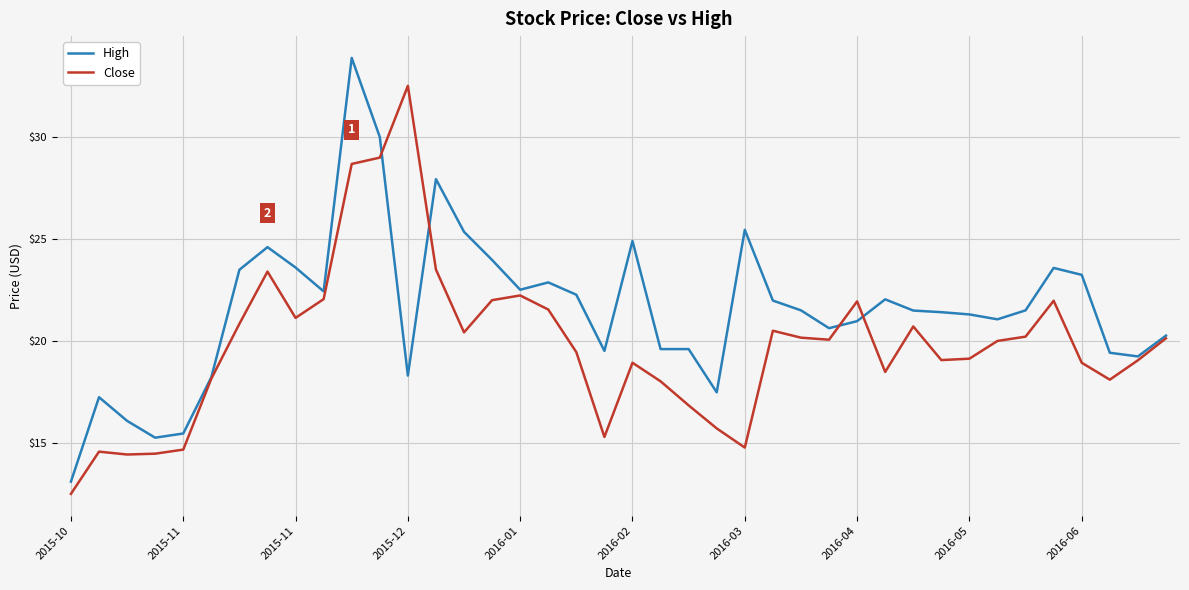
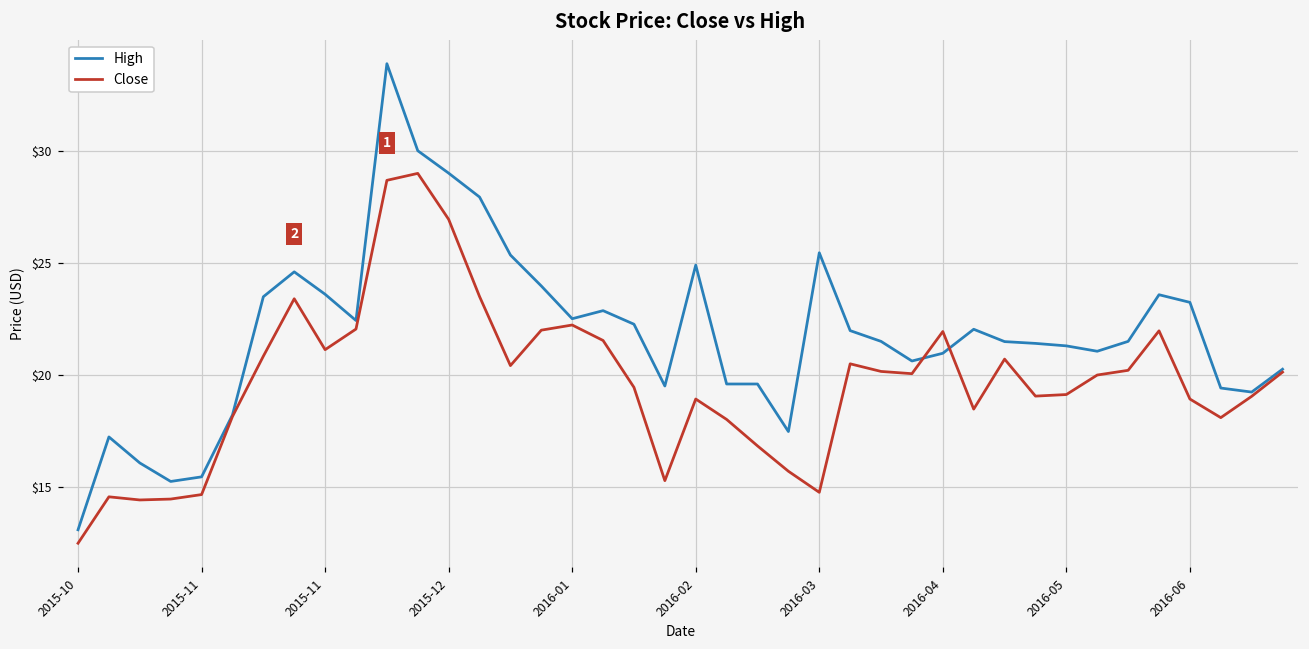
High, 2015-12: $18.3 -> $29.0
Close, 2015-12: $32.5 -> $26.9
